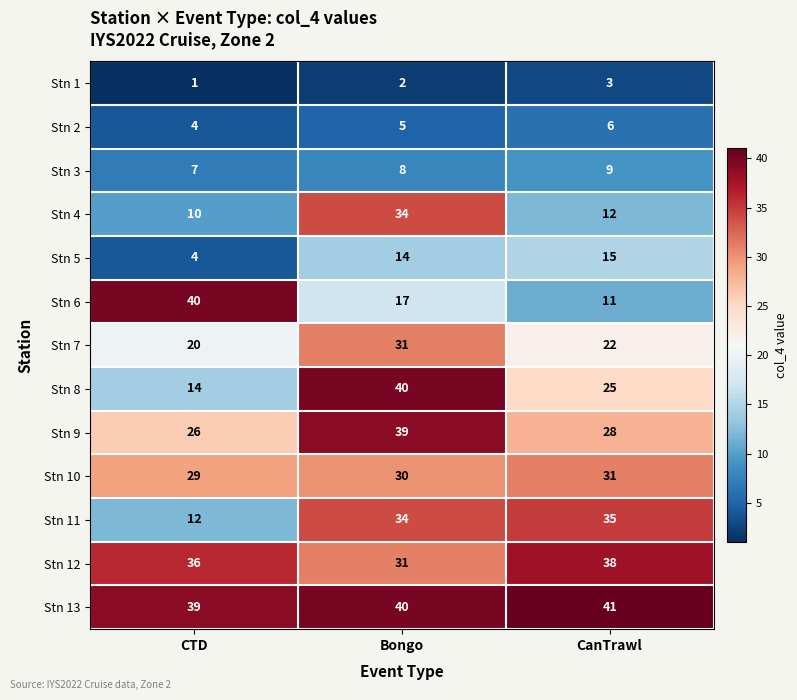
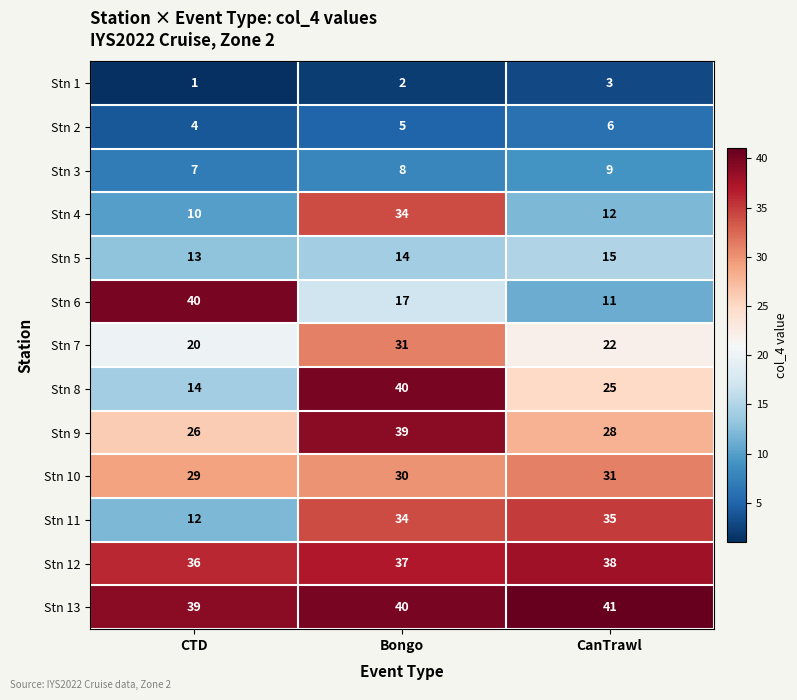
Stn 5, CTD: 4 -> 13
Stn 12, Bongo: 31 -> 37
